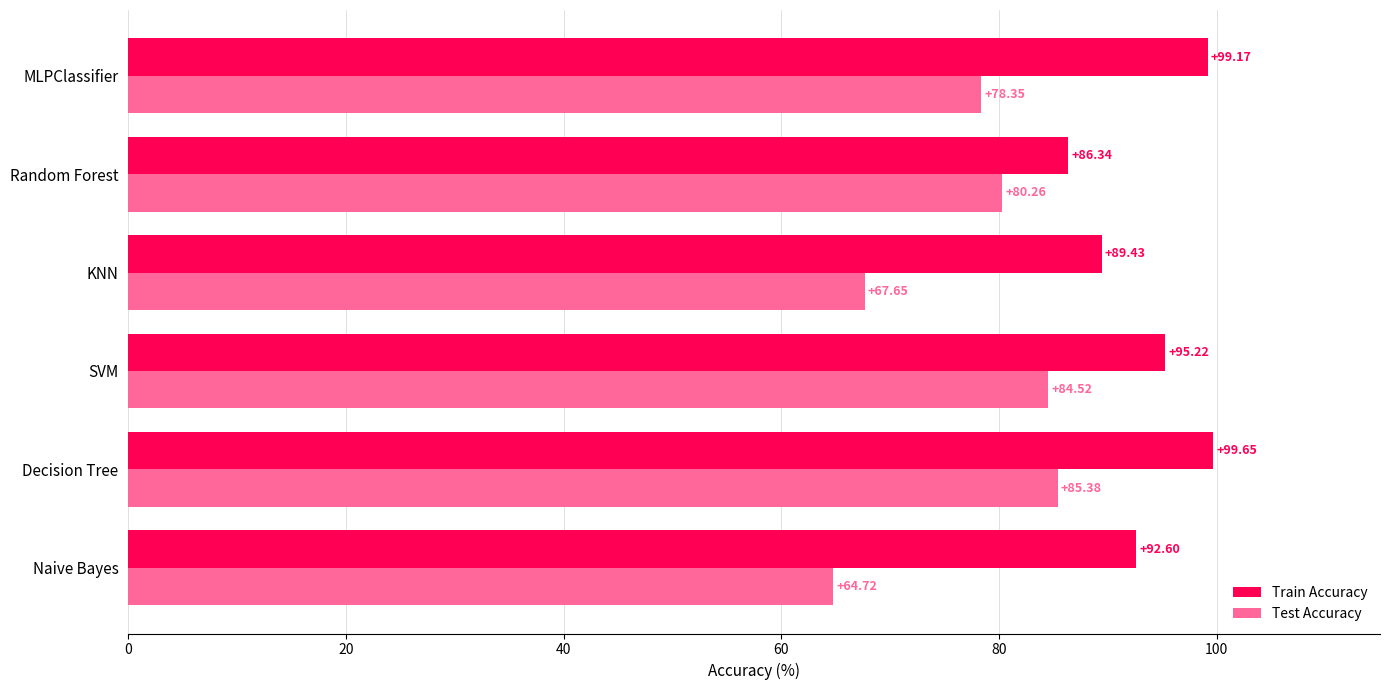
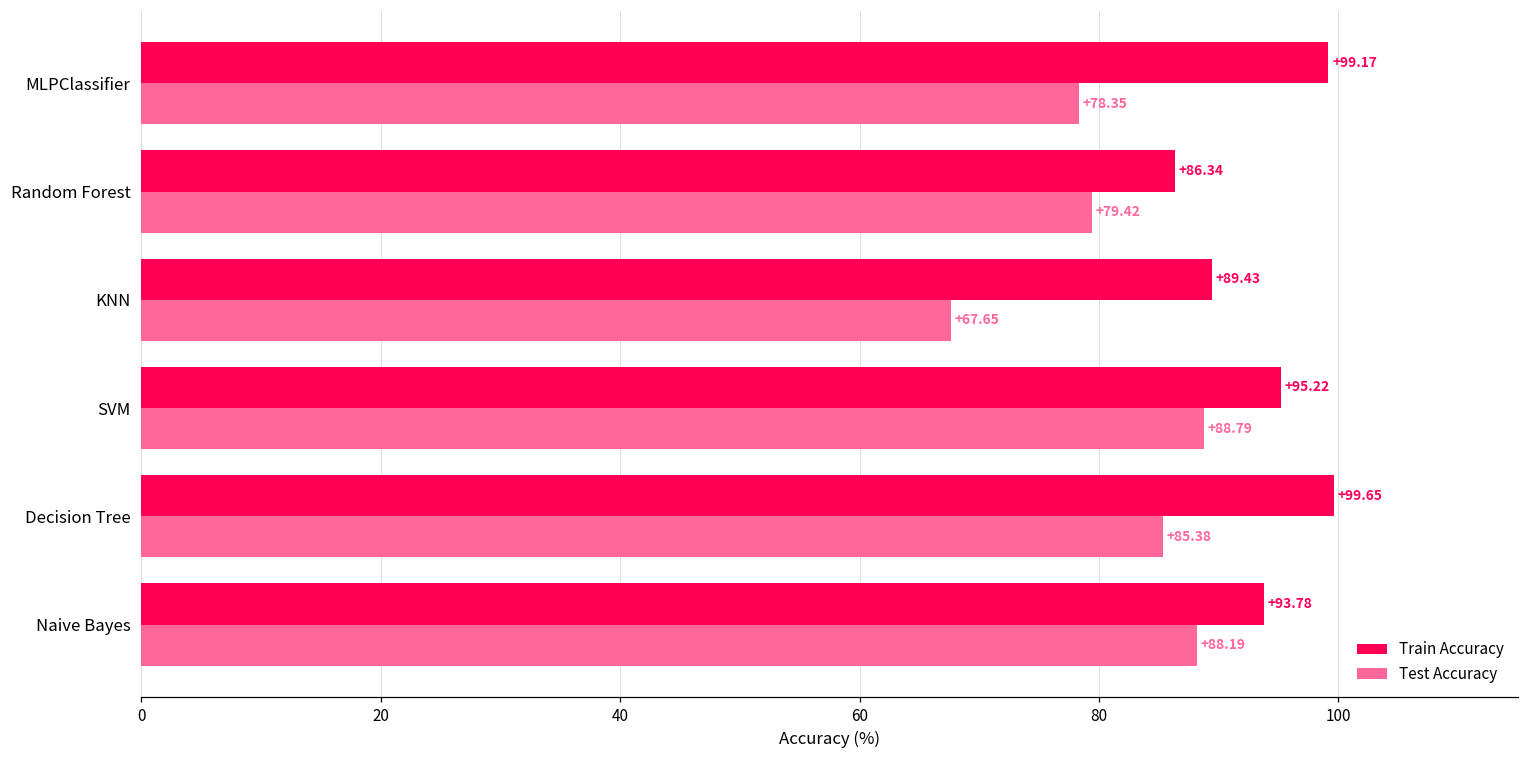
Test Accuracy, Random Forest: +80.26 -> +79.42
Test Accuracy, SVM: +84.52 -> +88.79
Train Accuracy, Naive Bayes: +92.60 -> +93.78
Test Accuracy, Naive Bayes: +64.72 -> +88.19
